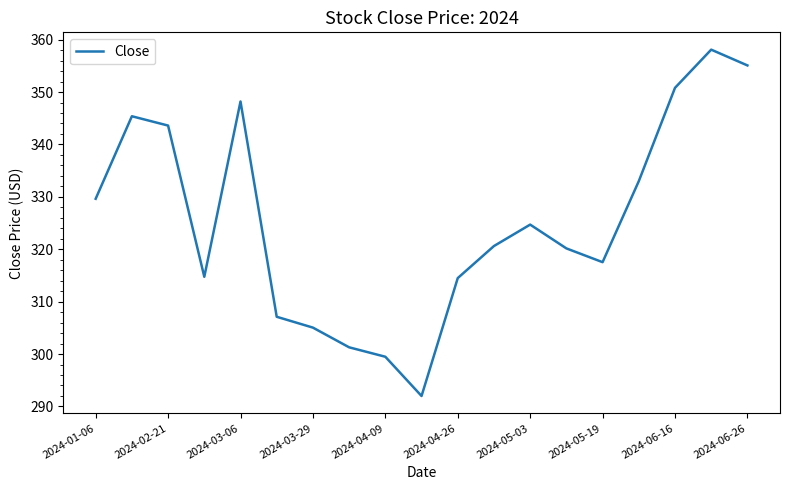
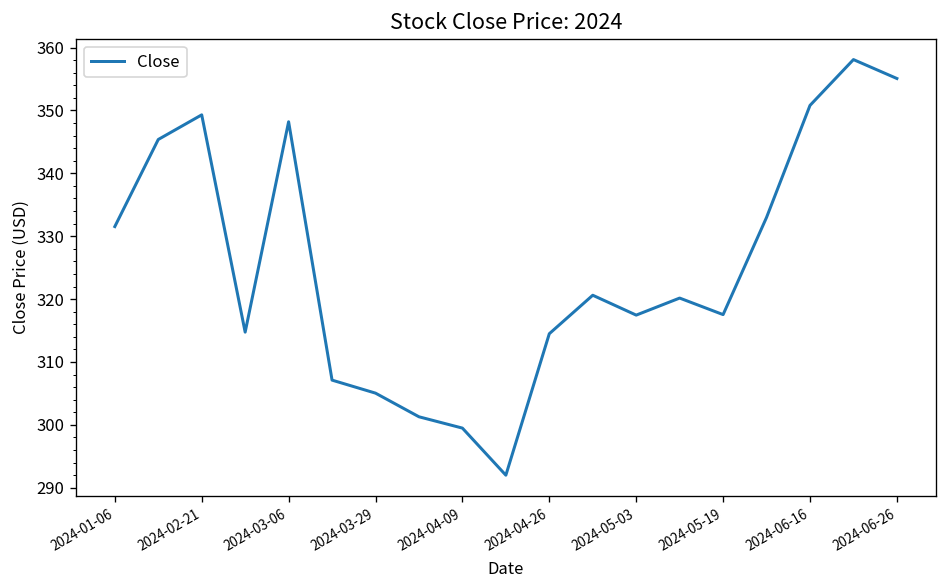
2024-01-06: 330 -> 332
2024-02-21: 344 -> 349
2024-05-03: 325 -> 317
